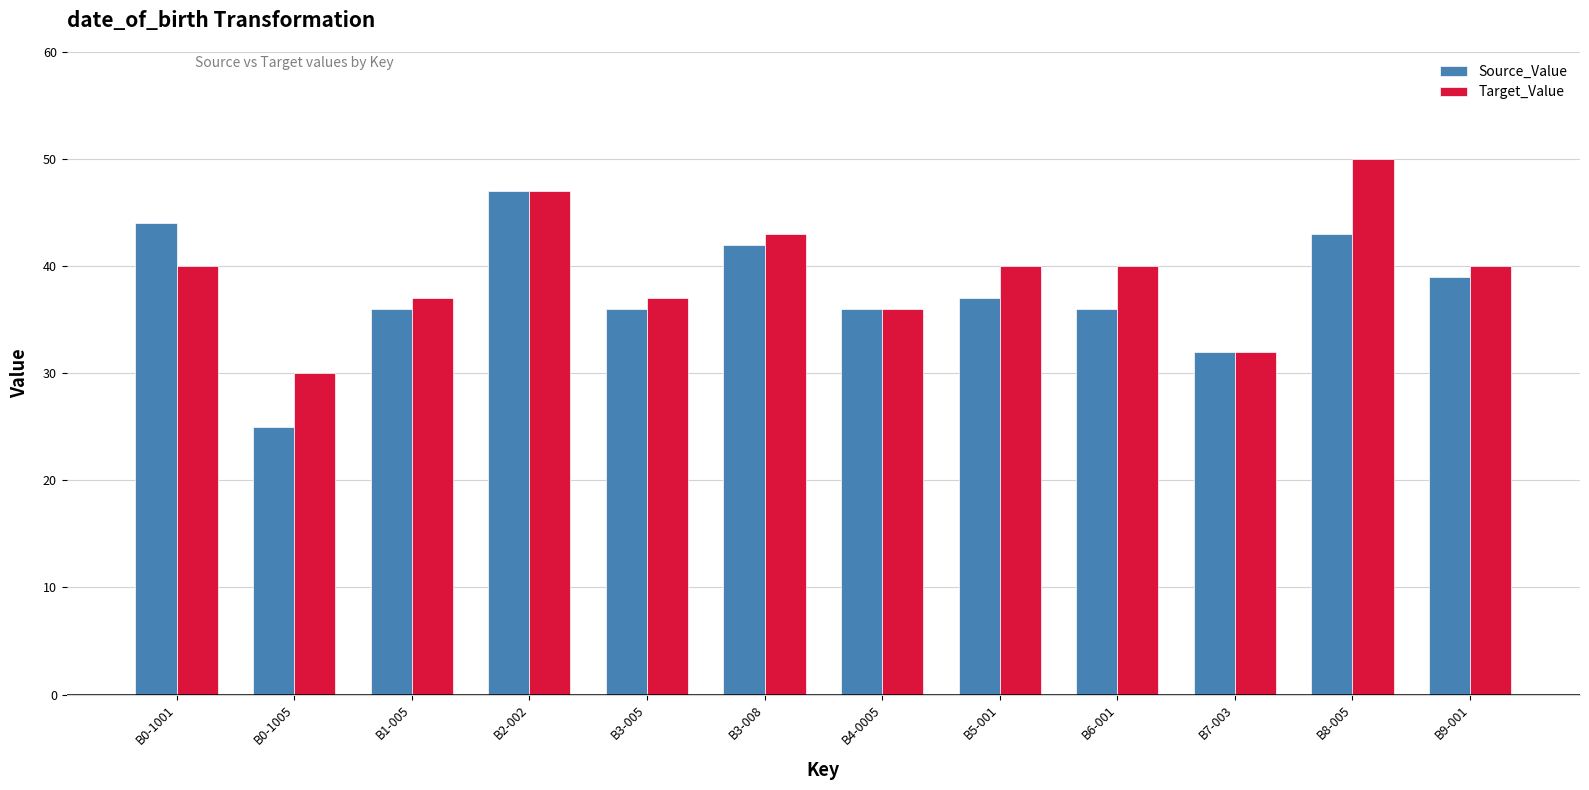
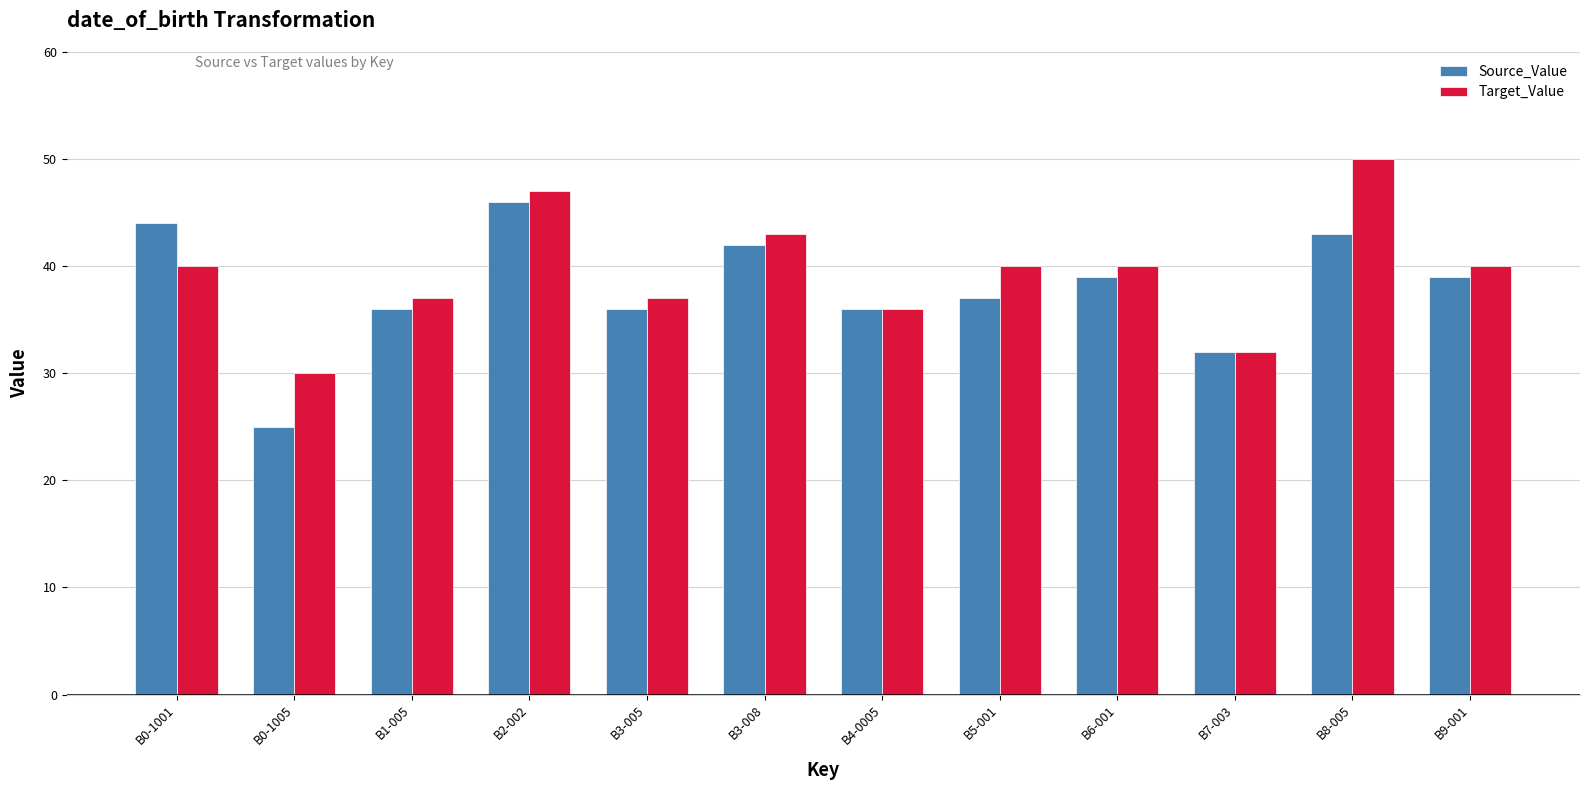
Source_Value, B2-002: 47 -> 46
Source_Value, B6-001: 36 -> 39
